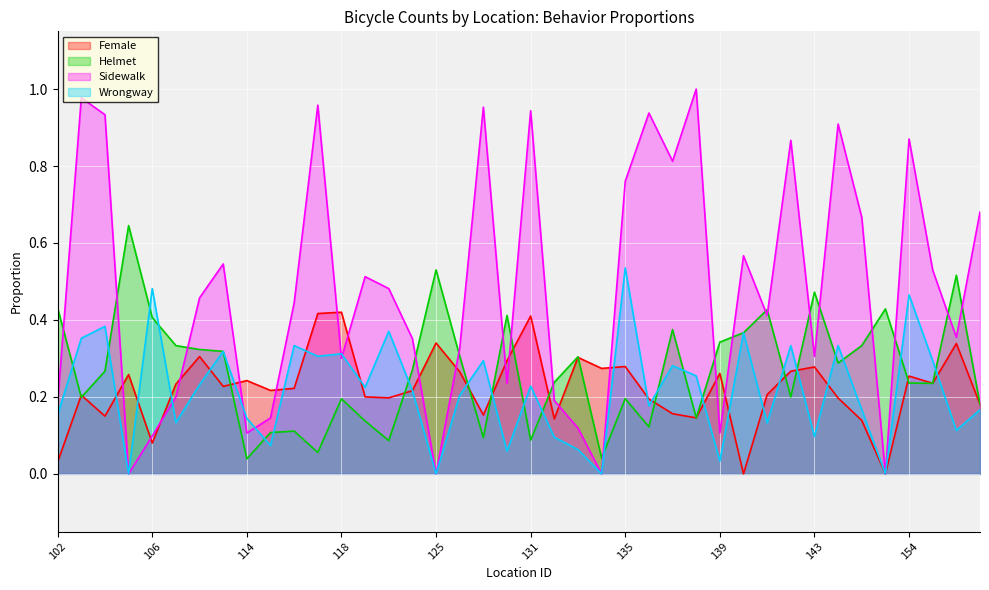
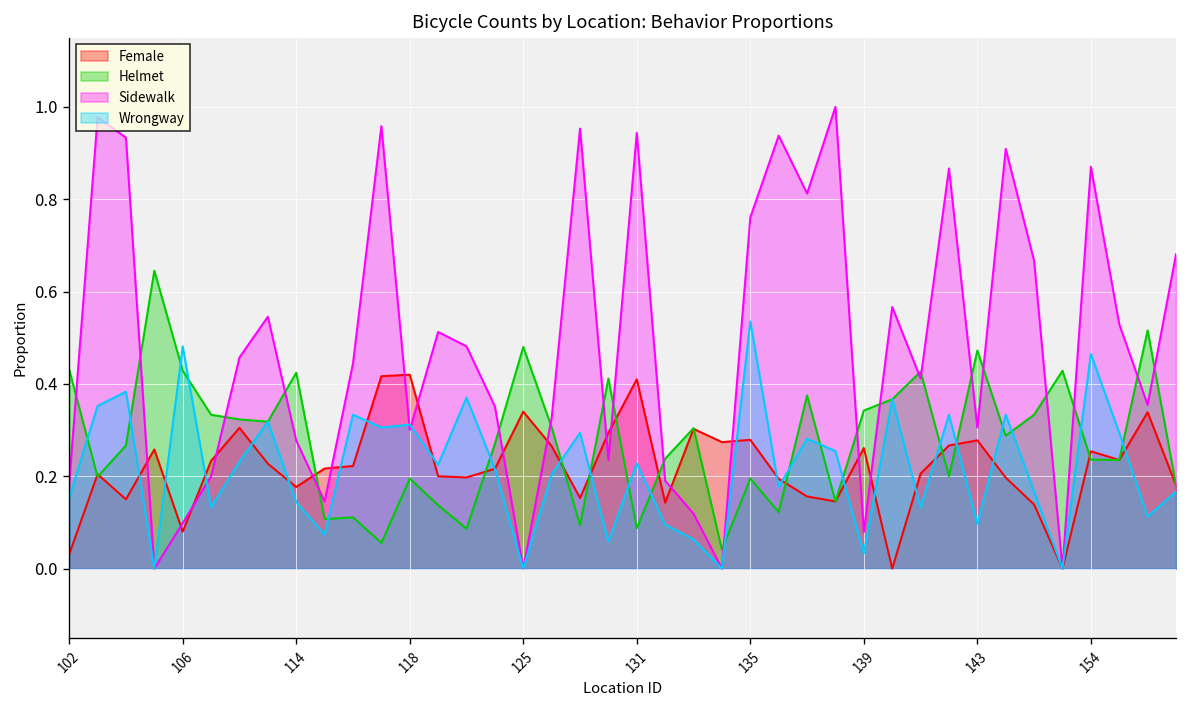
Helmet, 106: 0.41 -> 0.43
Female, 114: 0.24 -> 0.18
Helmet, 114: 0.04 -> 0.42
Sidewalk, 114: 0.11 -> 0.28
Helmet, 125: 0.53 -> 0.48
Sidewalk, 139: 0.11 -> 0.08
